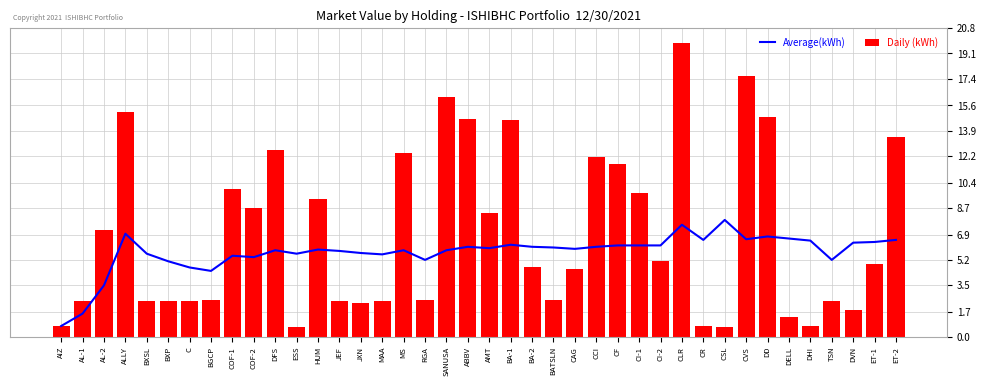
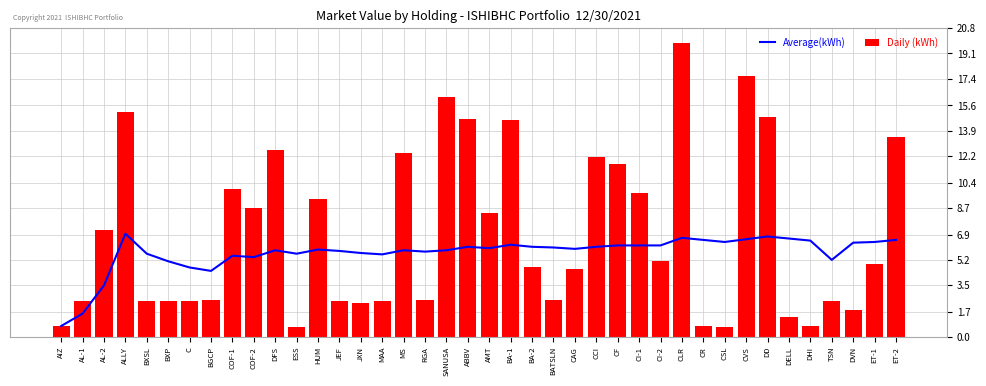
Average(kWh), RGA: 5.2 -> 5.8
Average(kWh), CLR: 7.6 -> 6.7
Average(kWh), CSL: 7.9 -> 6.4
